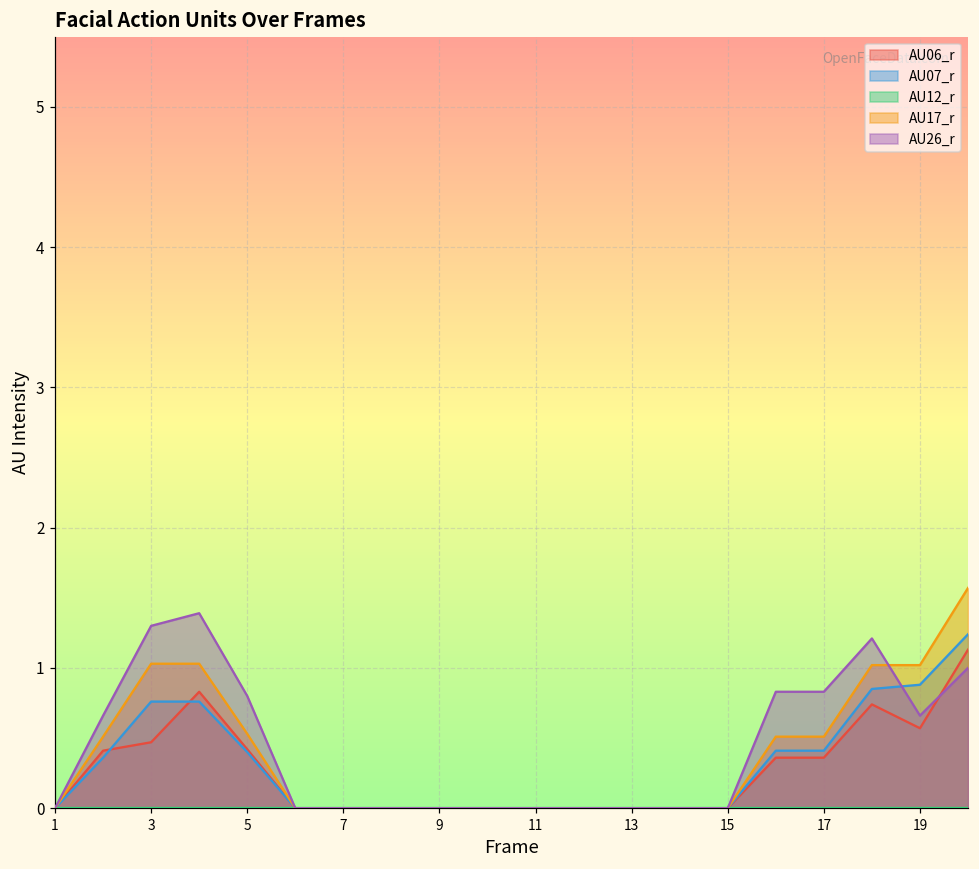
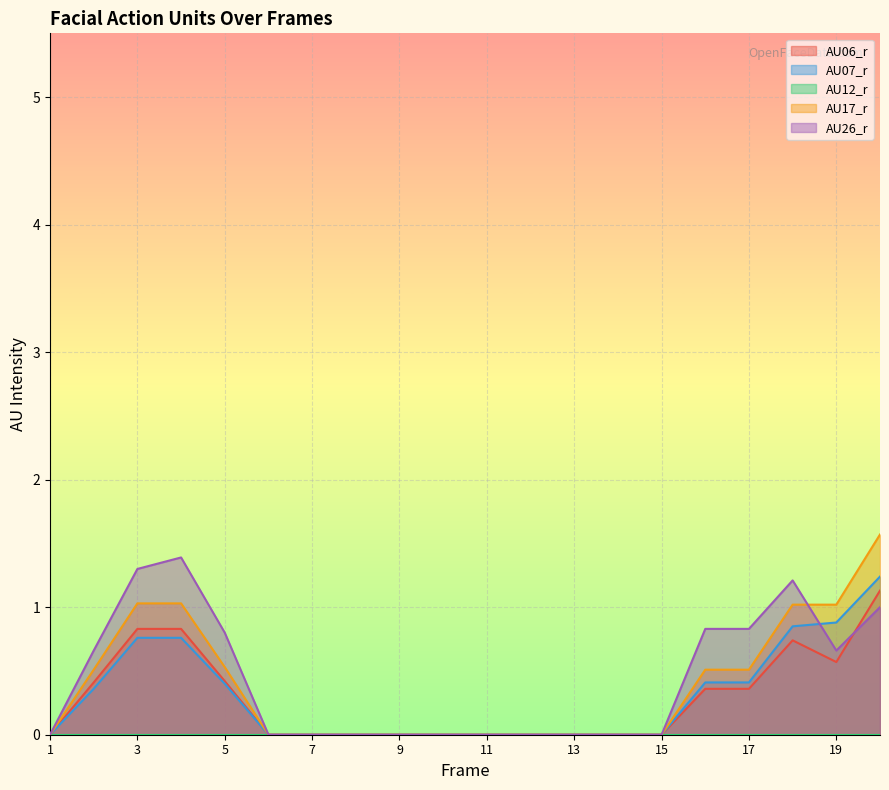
AU06_r, 3: 0.47 -> 0.83
